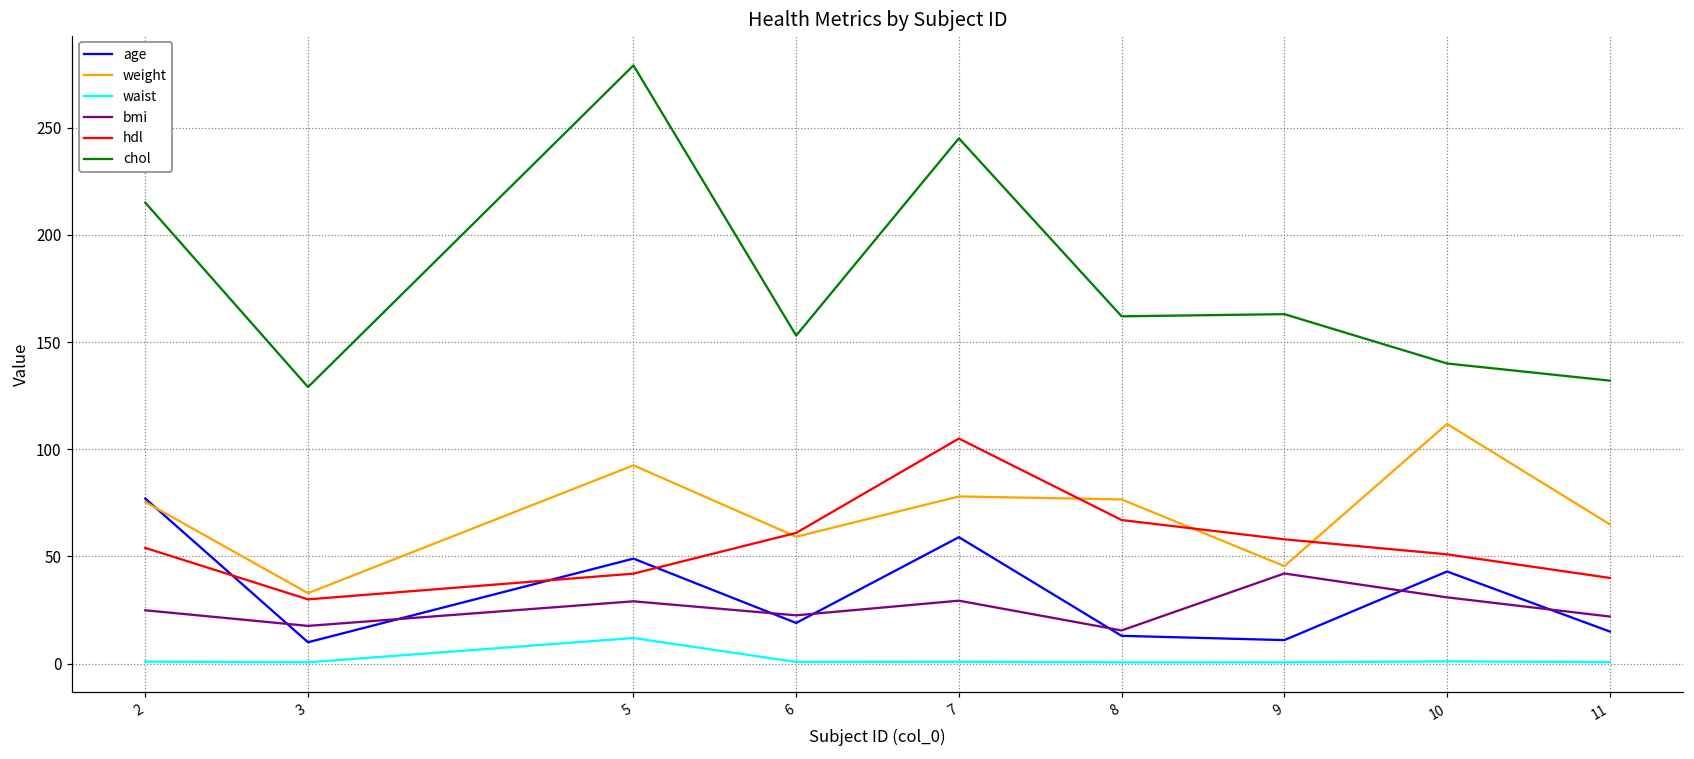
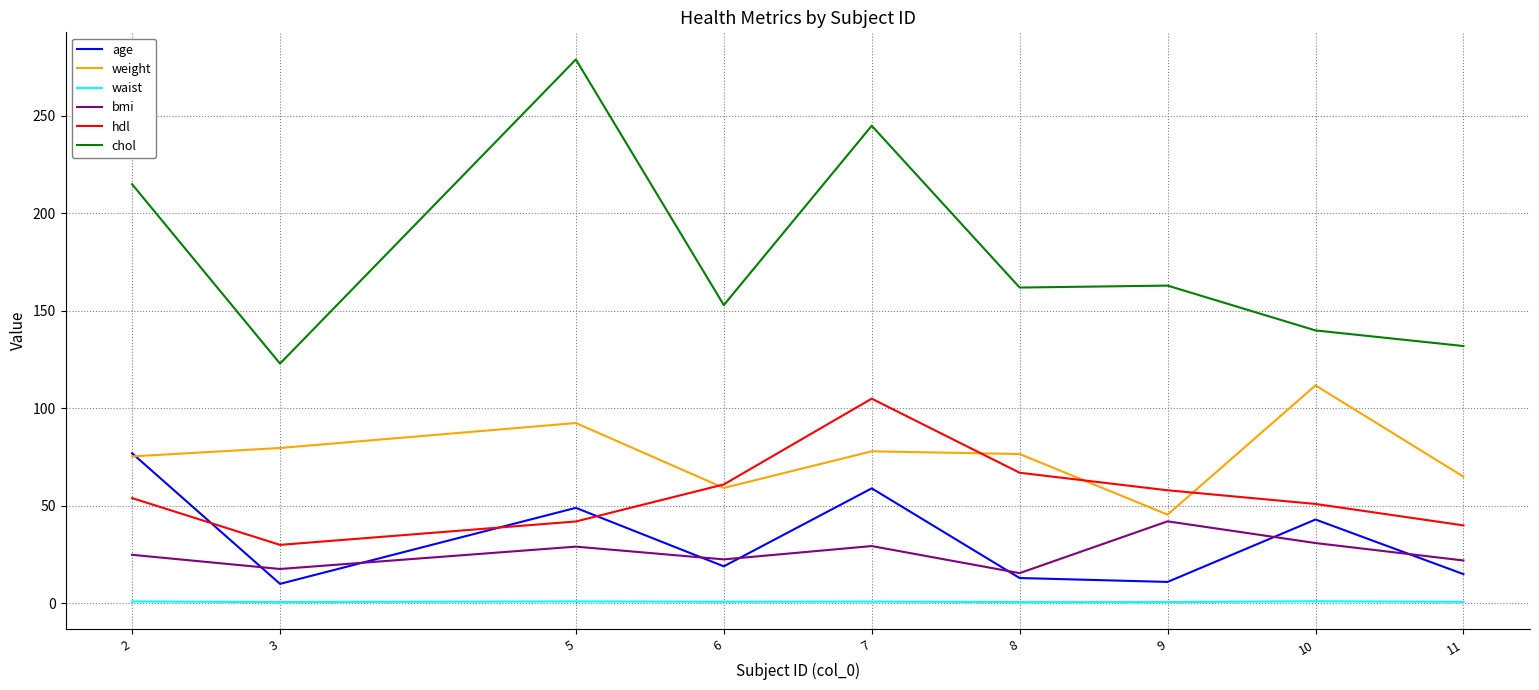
weight, 3: 33 -> 80
chol, 3: 129 -> 123
waist, 5: 12 -> 1
